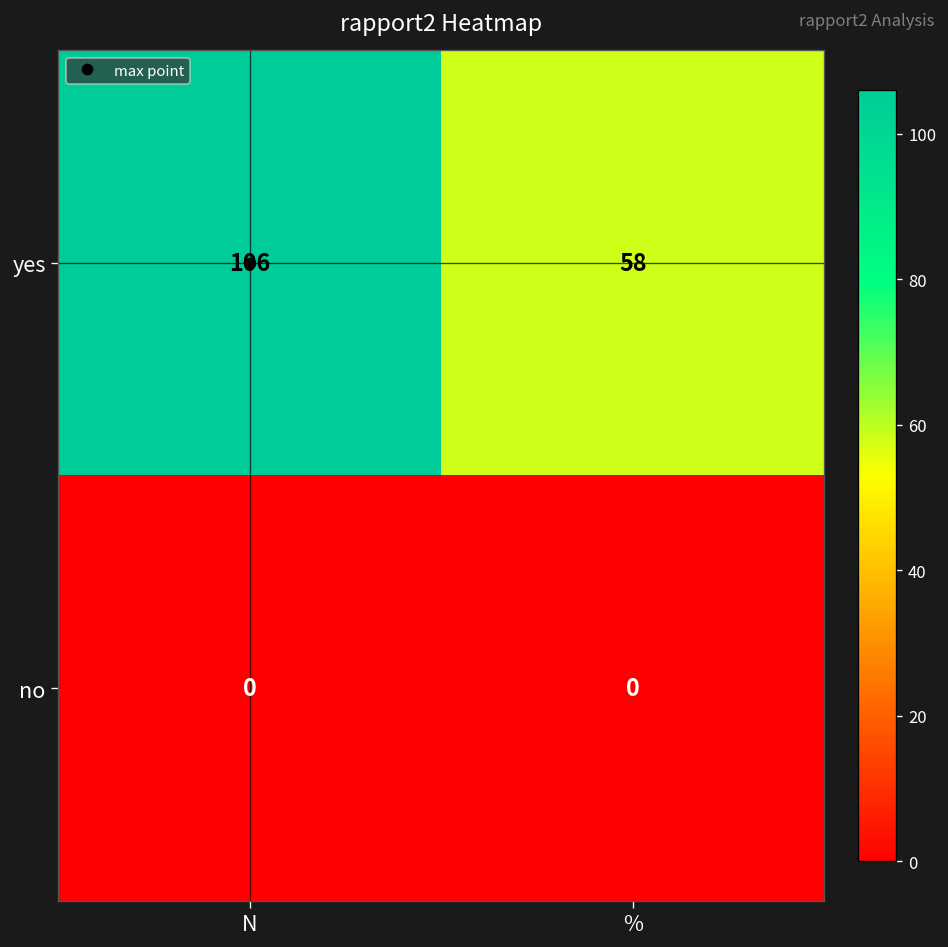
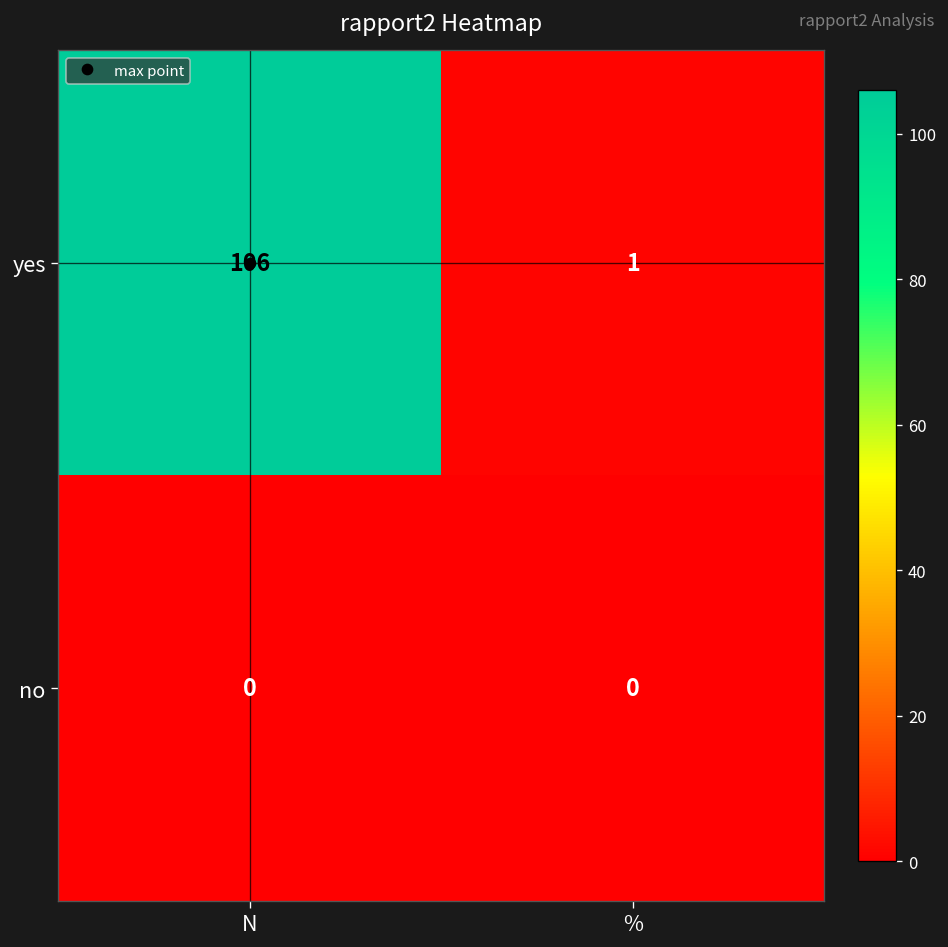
yes, %: 58 -> 1
